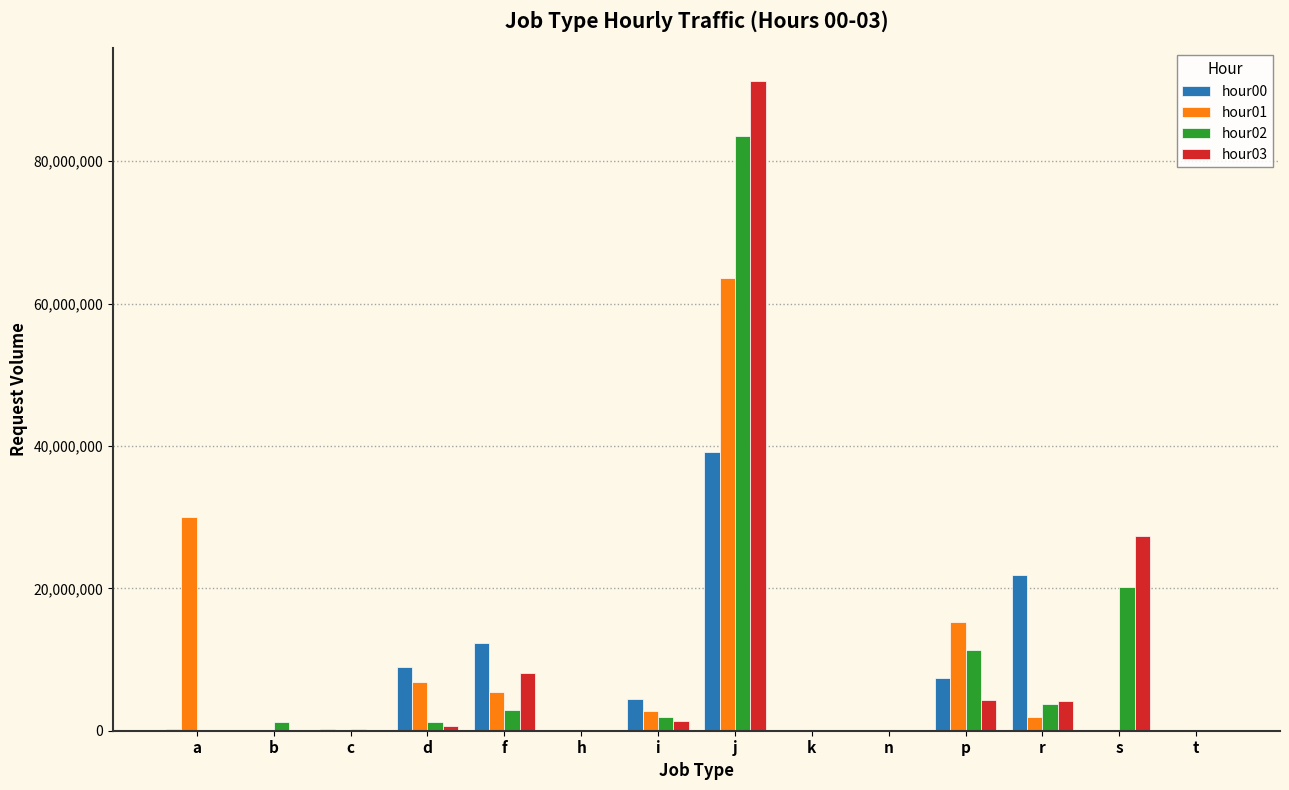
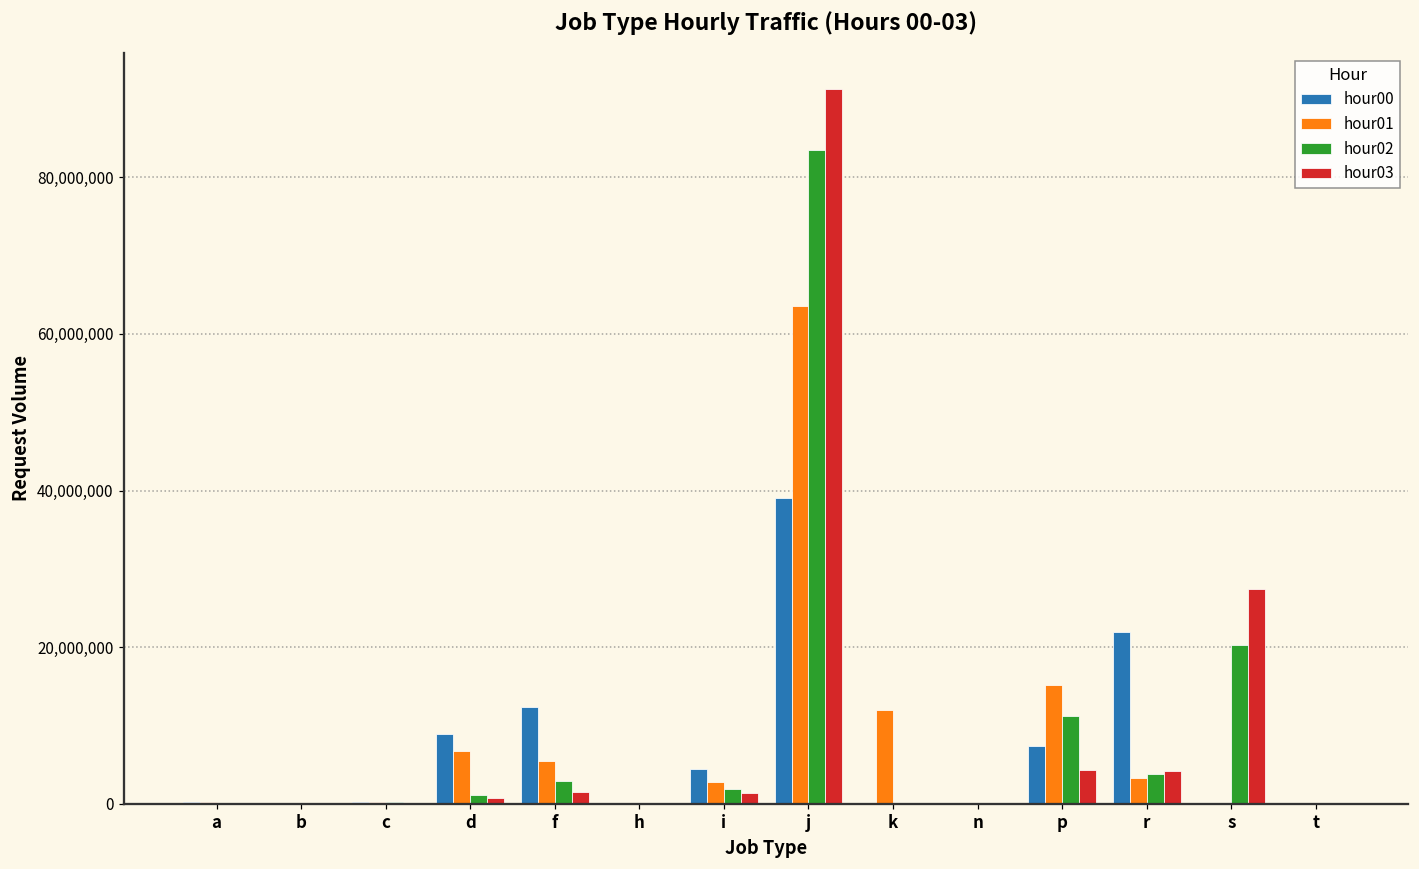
hour01, a: 30,000,000 -> 0
hour02, b: 1,000,000 -> 0
hour03, f: 8,000,000 -> 1,000,000
hour01, k: 0 -> 12,000,000
hour01, r: 2,000,000 -> 3,000,000
